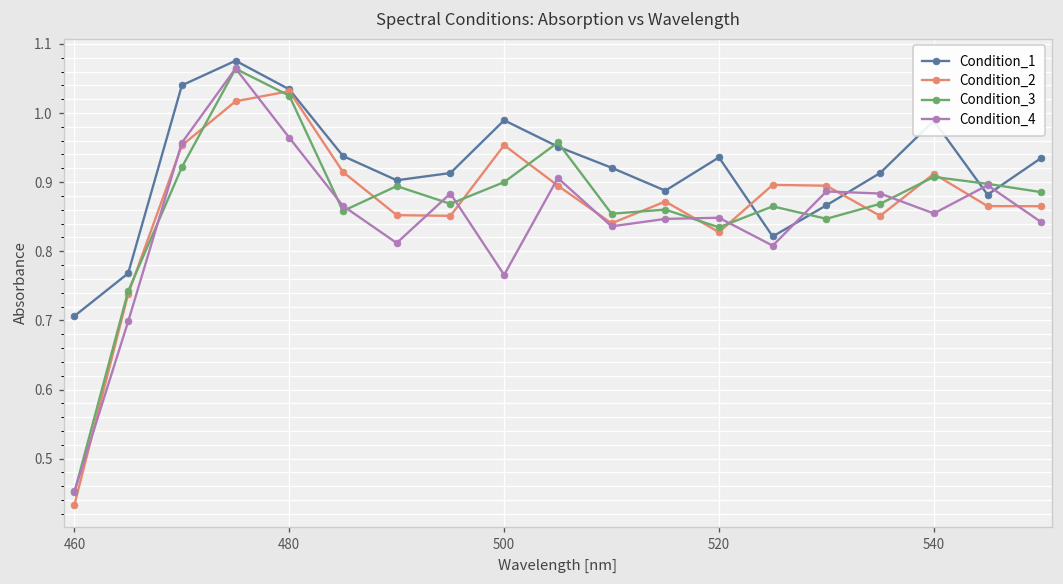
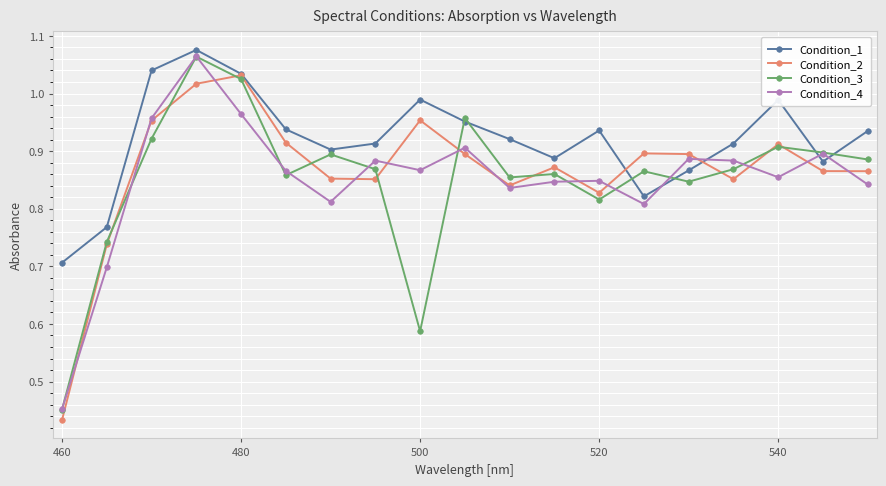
Condition_3, 500: 0.90 -> 0.59
Condition_4, 500: 0.77 -> 0.87
Condition_3, 520: 0.83 -> 0.82
